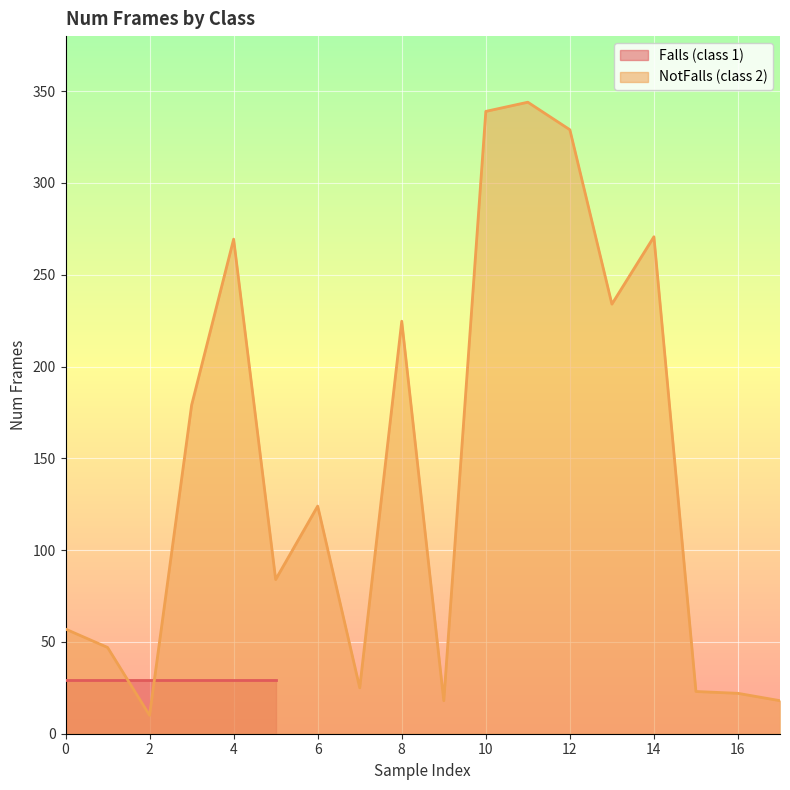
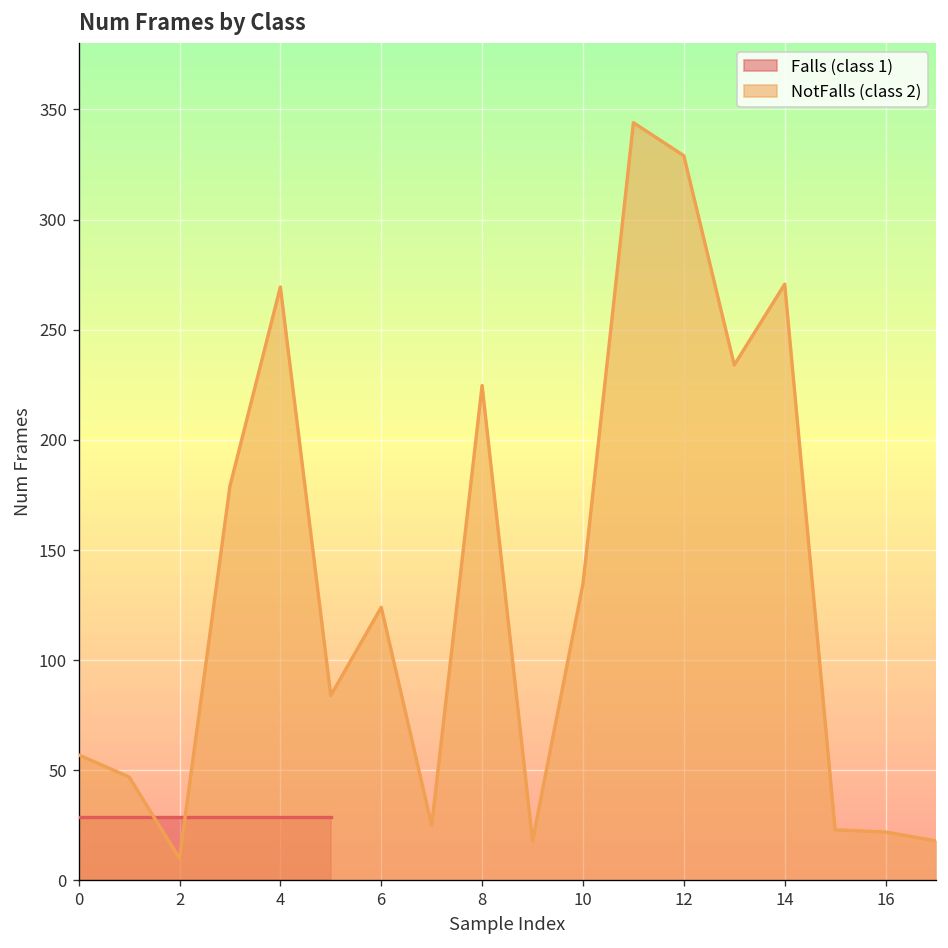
NotFalls (class 2), 10: 339 -> 135
